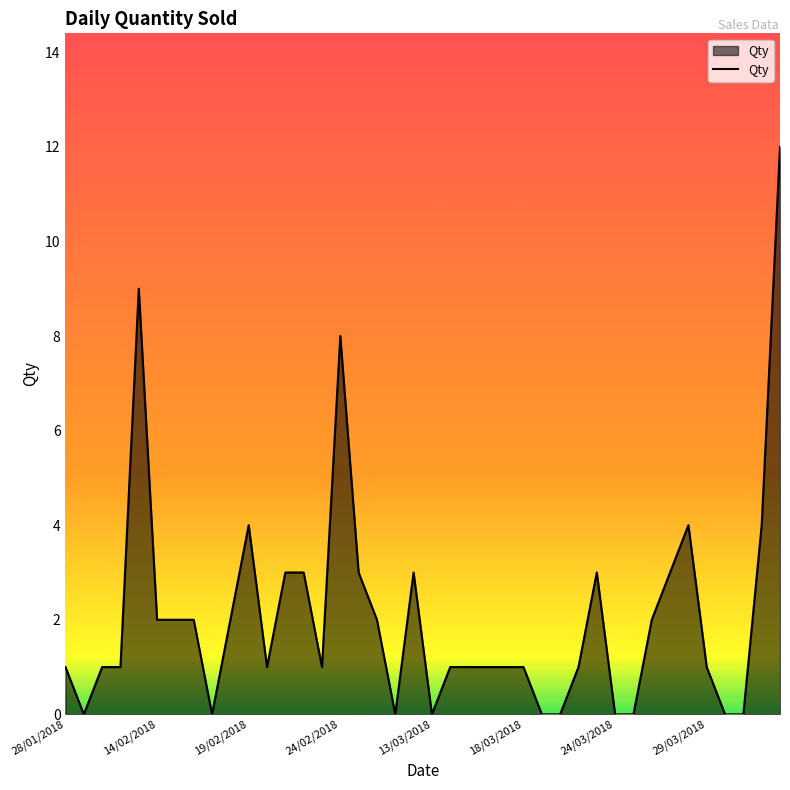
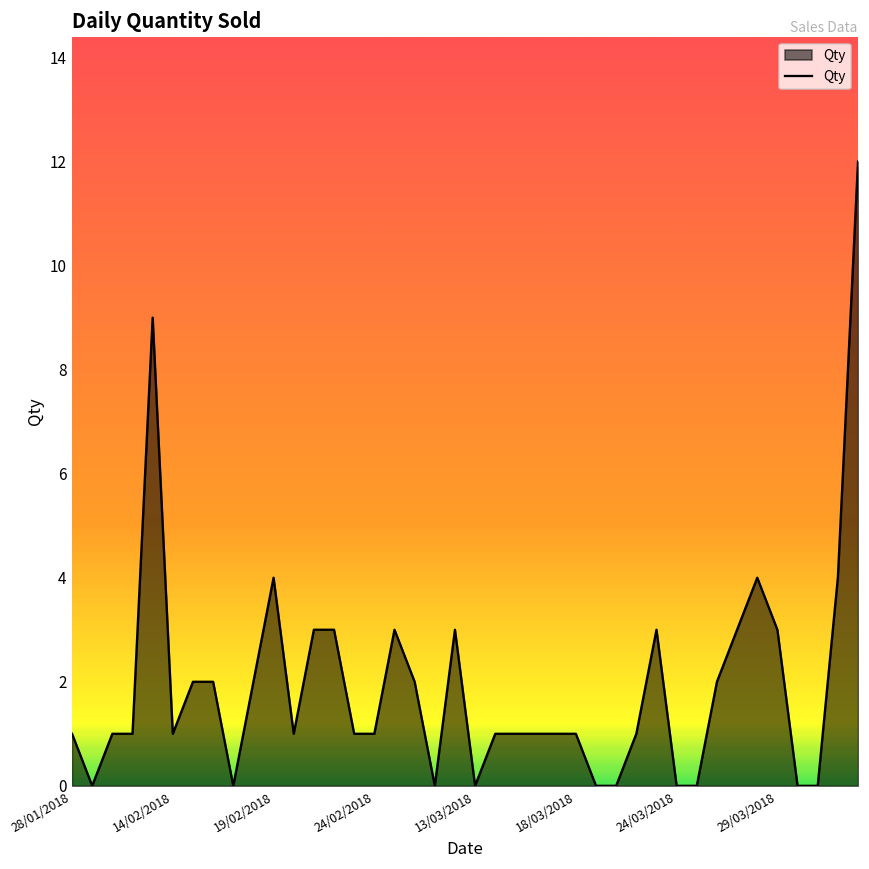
14/02/2018: 2 -> 1
24/02/2018: 8 -> 1
29/03/2018: 1 -> 3
